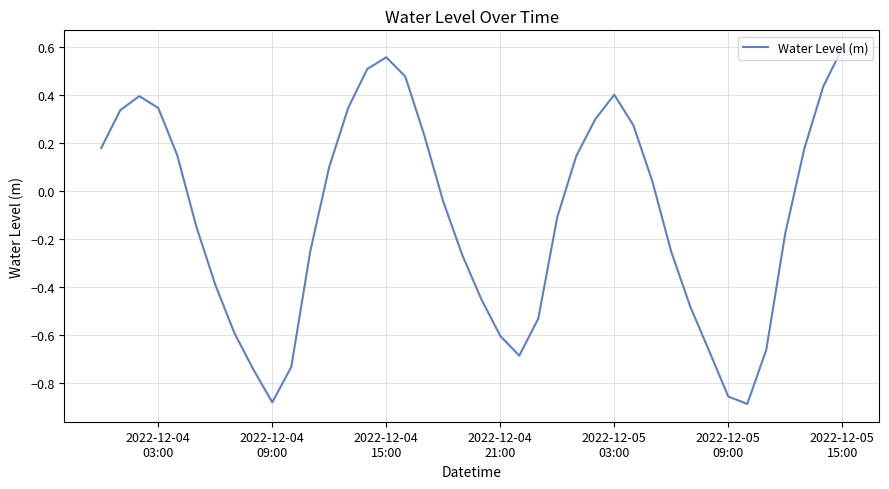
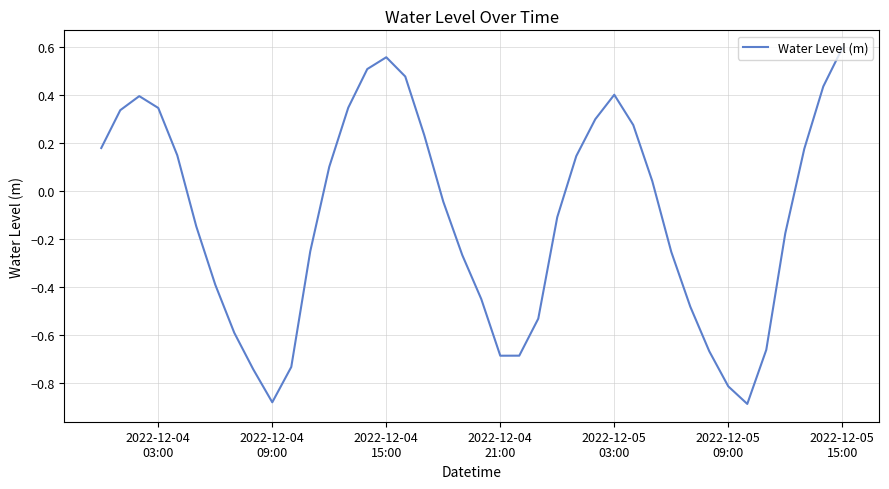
2022-12-04 21:00: -0.61 -> -0.69
2022-12-05 09:00: -0.86 -> -0.82
